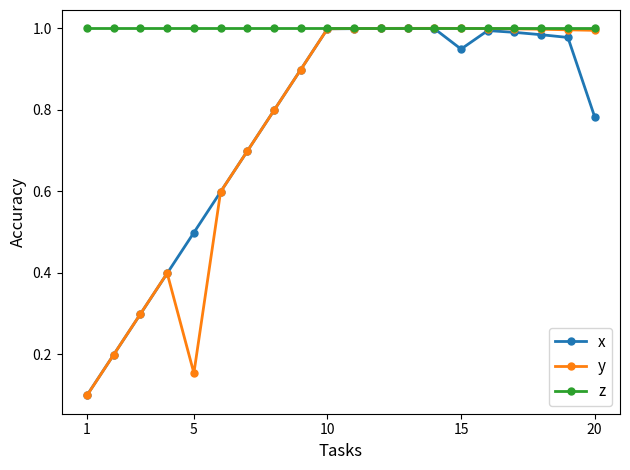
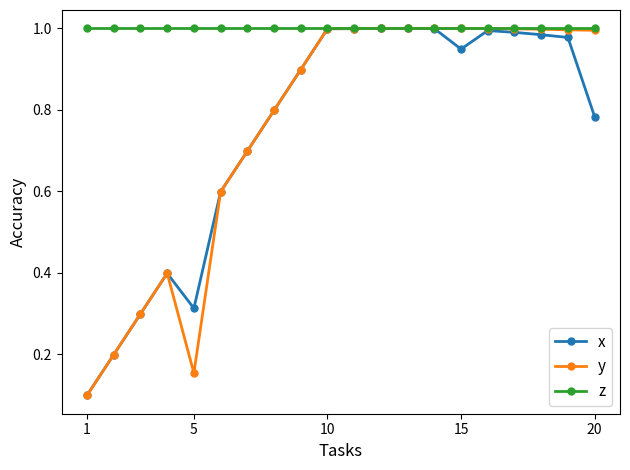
x, 5: 0.50 -> 0.31
